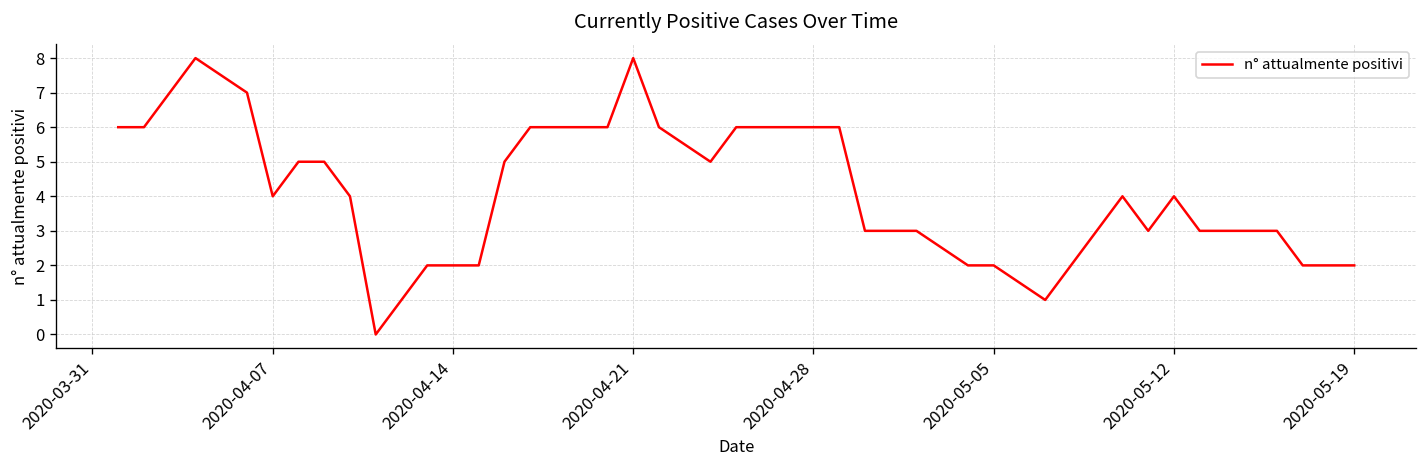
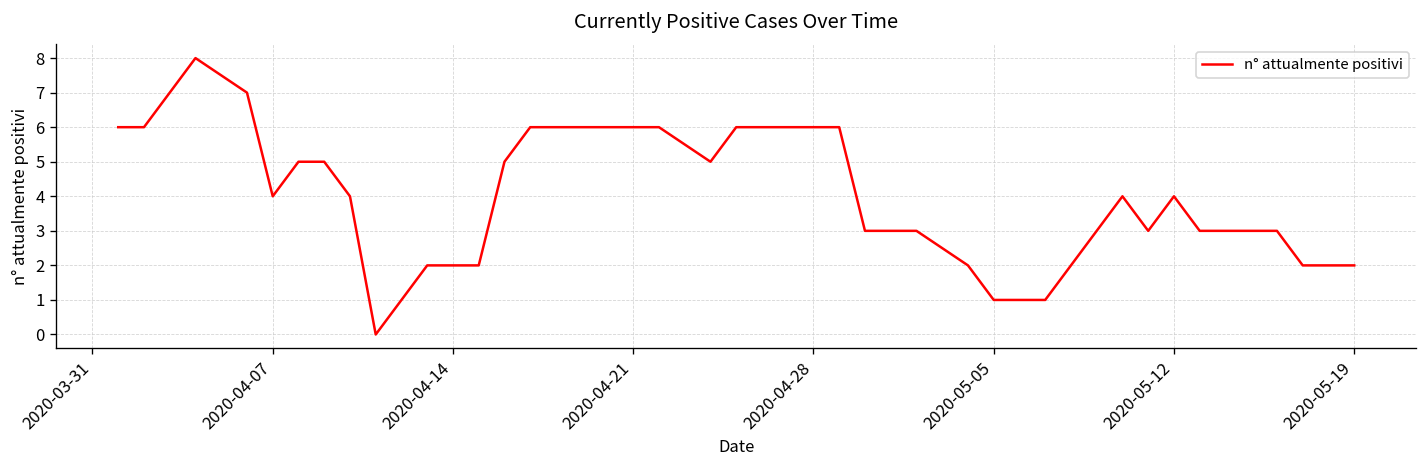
2020-04-21: 8 -> 6
2020-05-05: 2 -> 1
